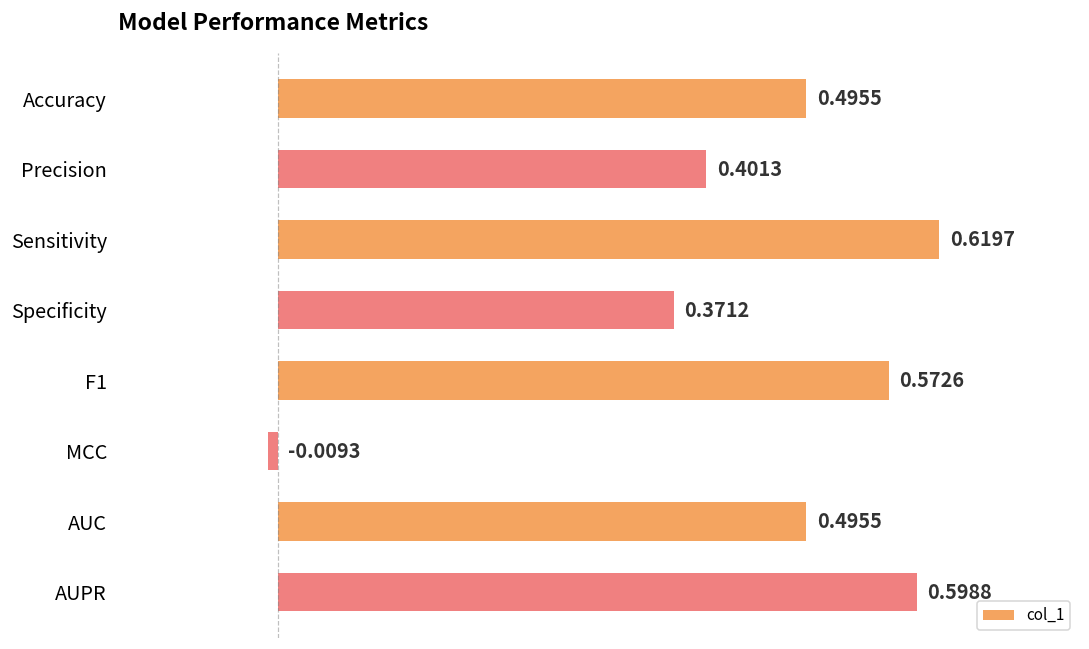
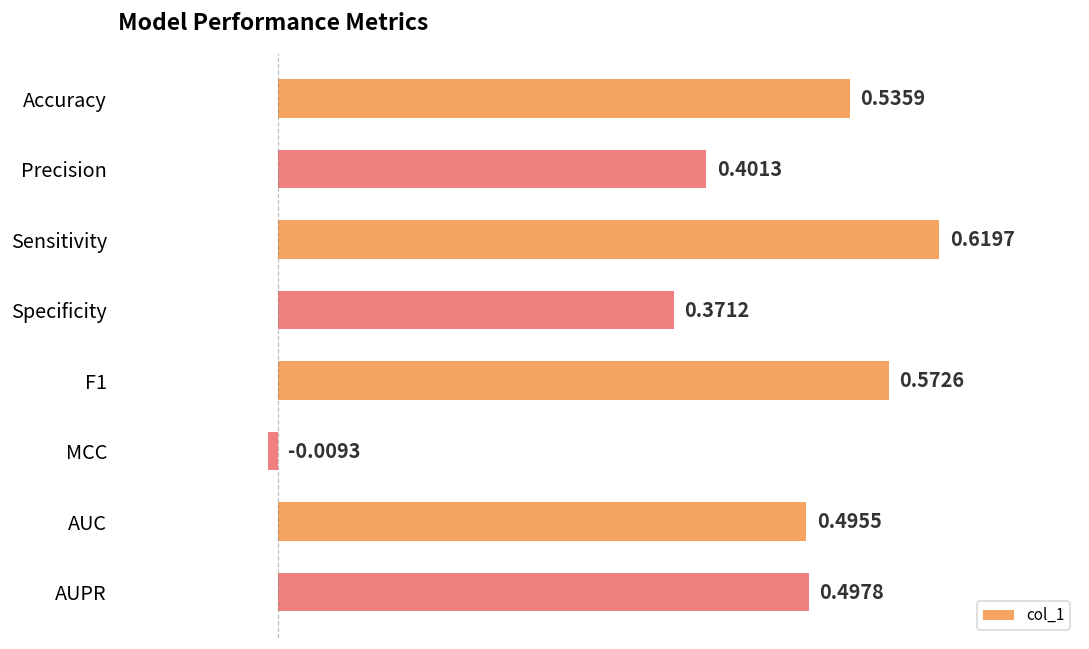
Accuracy: 0.4955 -> 0.5359
AUPR: 0.5988 -> 0.4978
